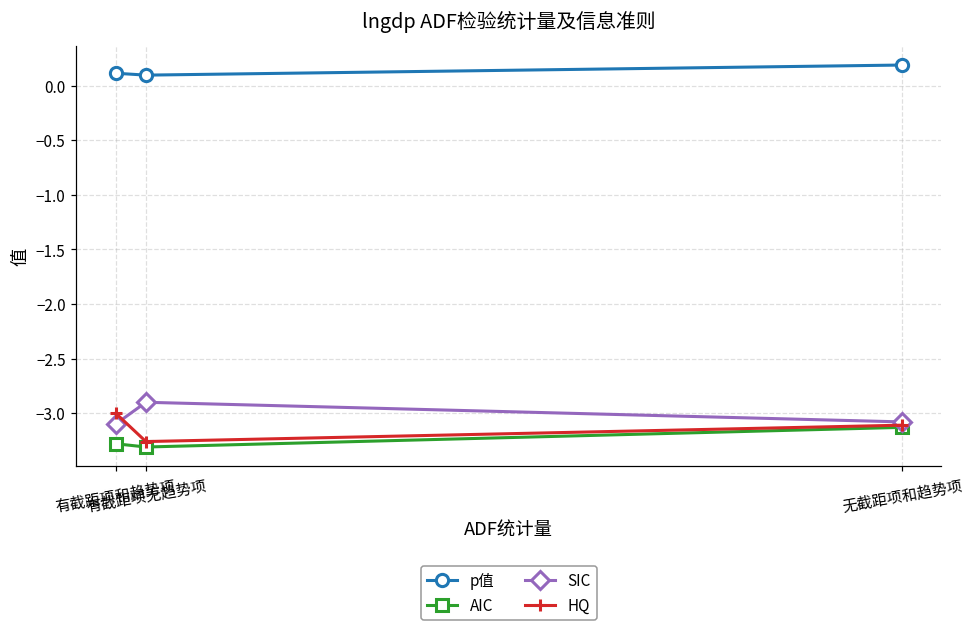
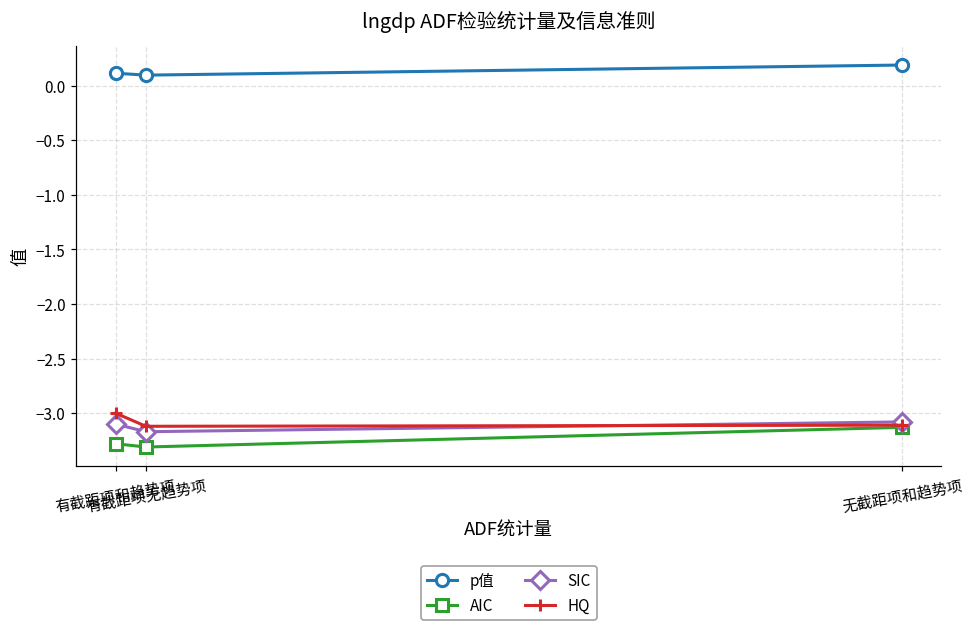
SIC, 有截距项无趋势项: -2.9 -> -3.2
HQ, 有截距项无趋势项: -3.3 -> -3.1
